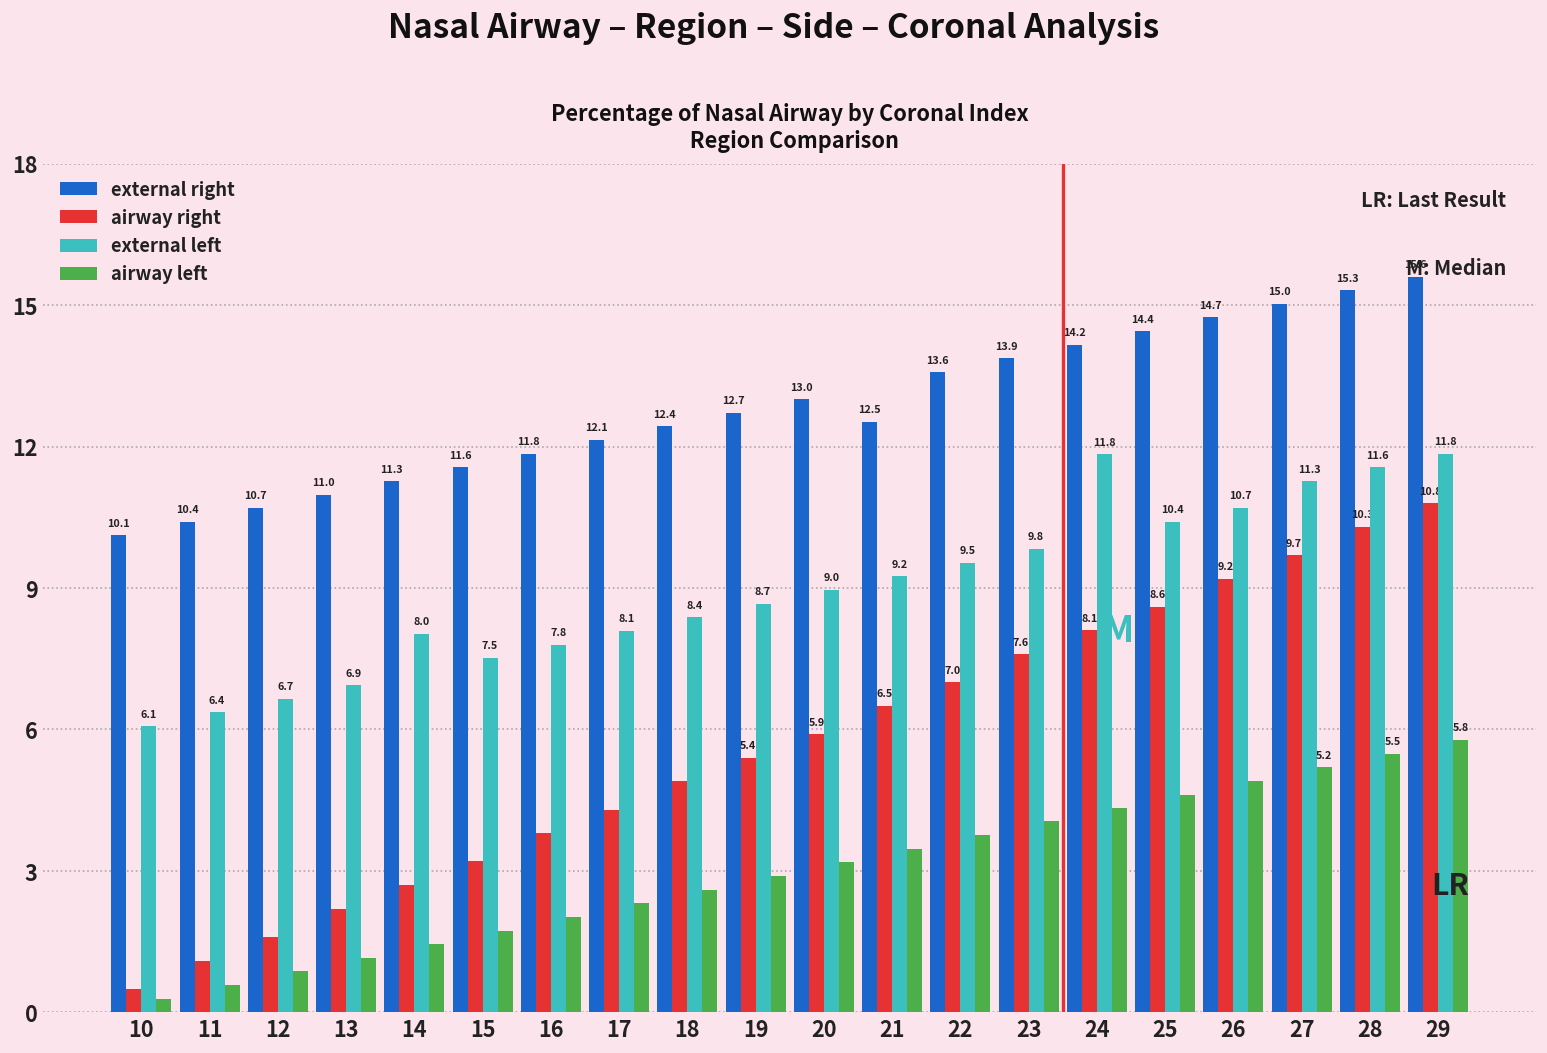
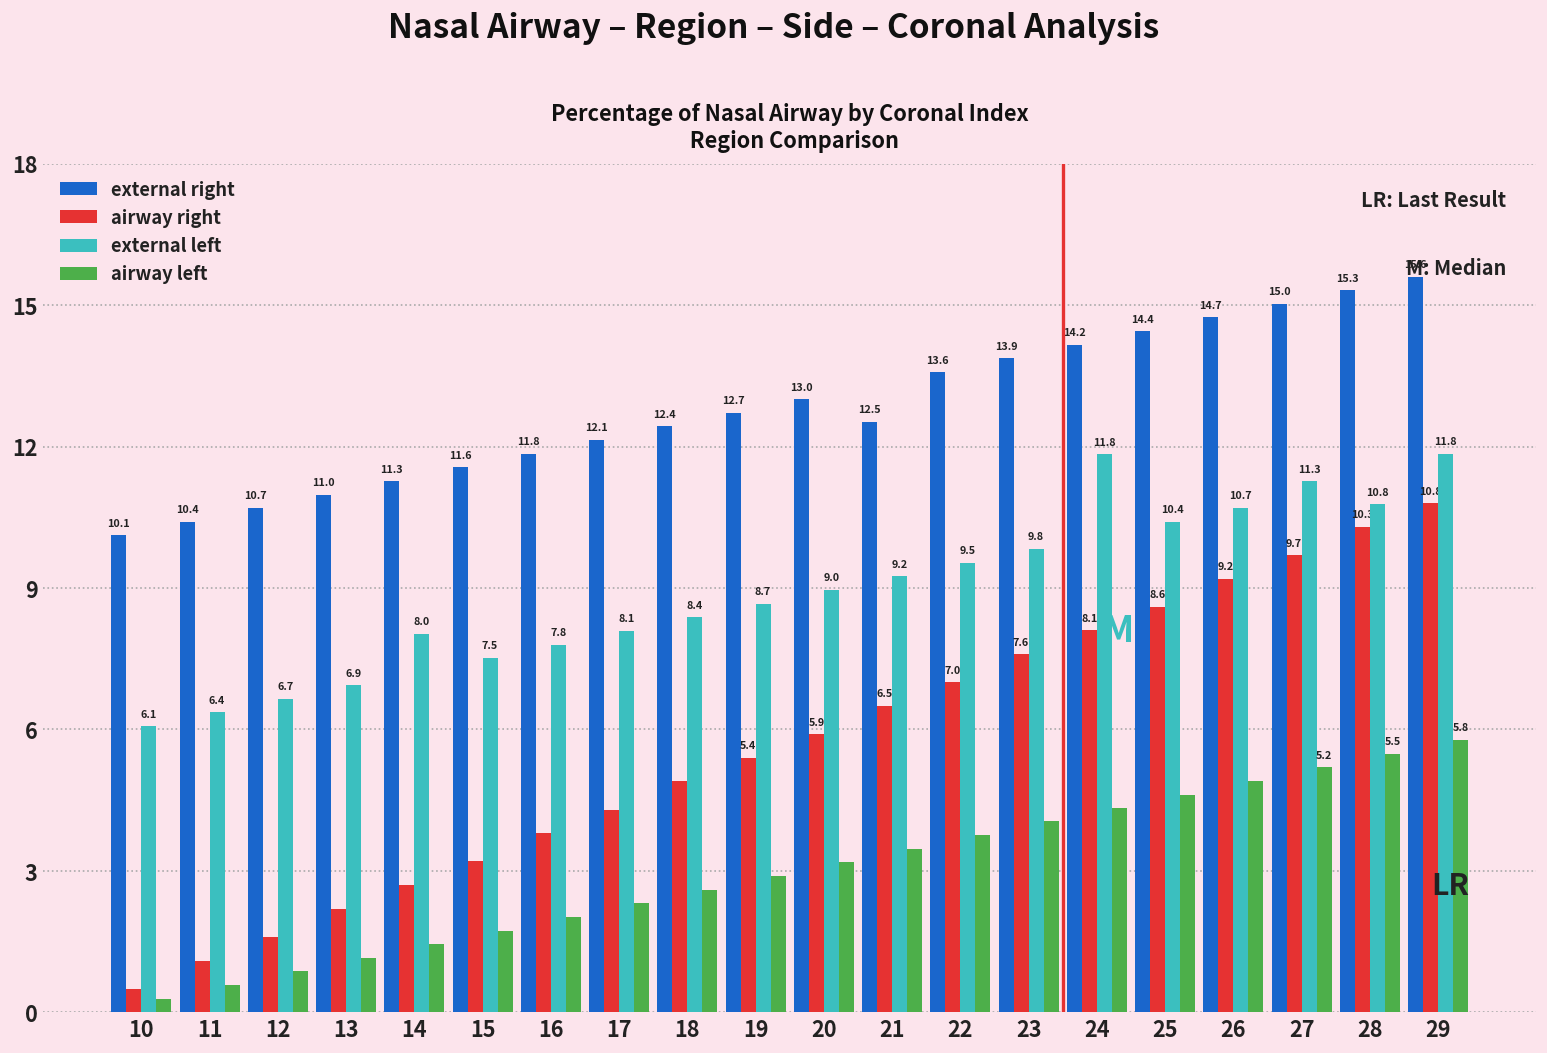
external left, 28: 11.6 -> 10.8
